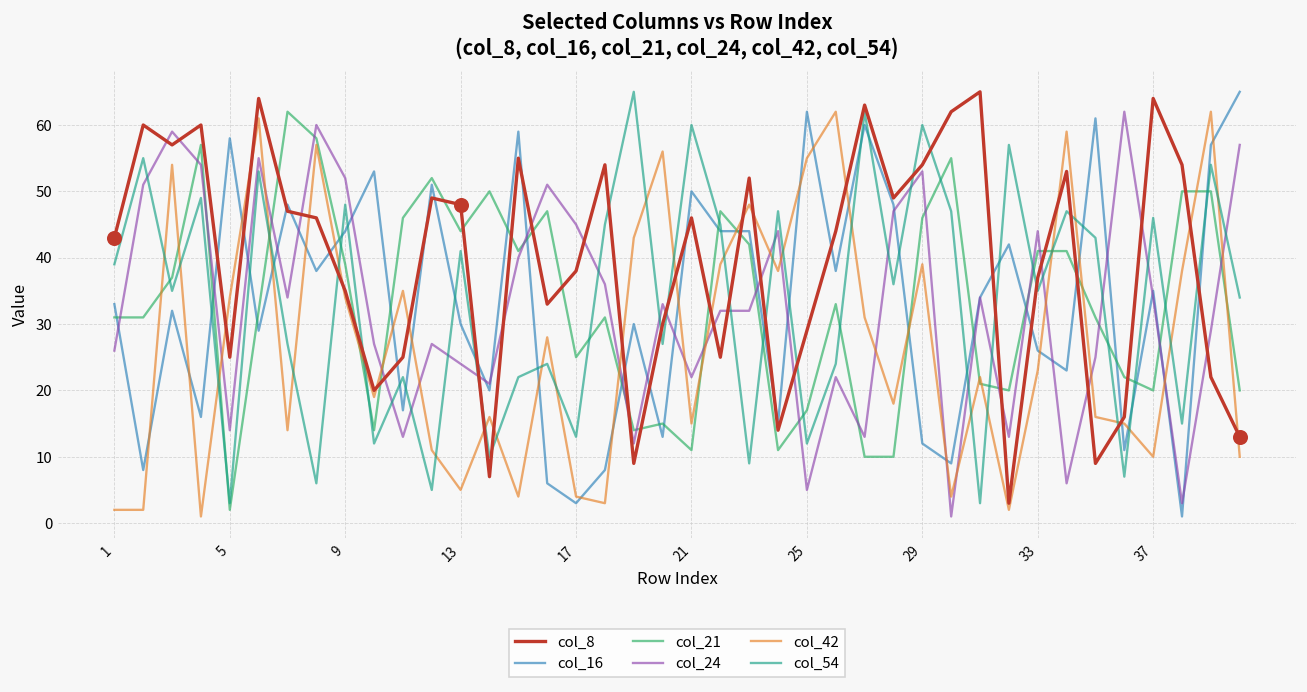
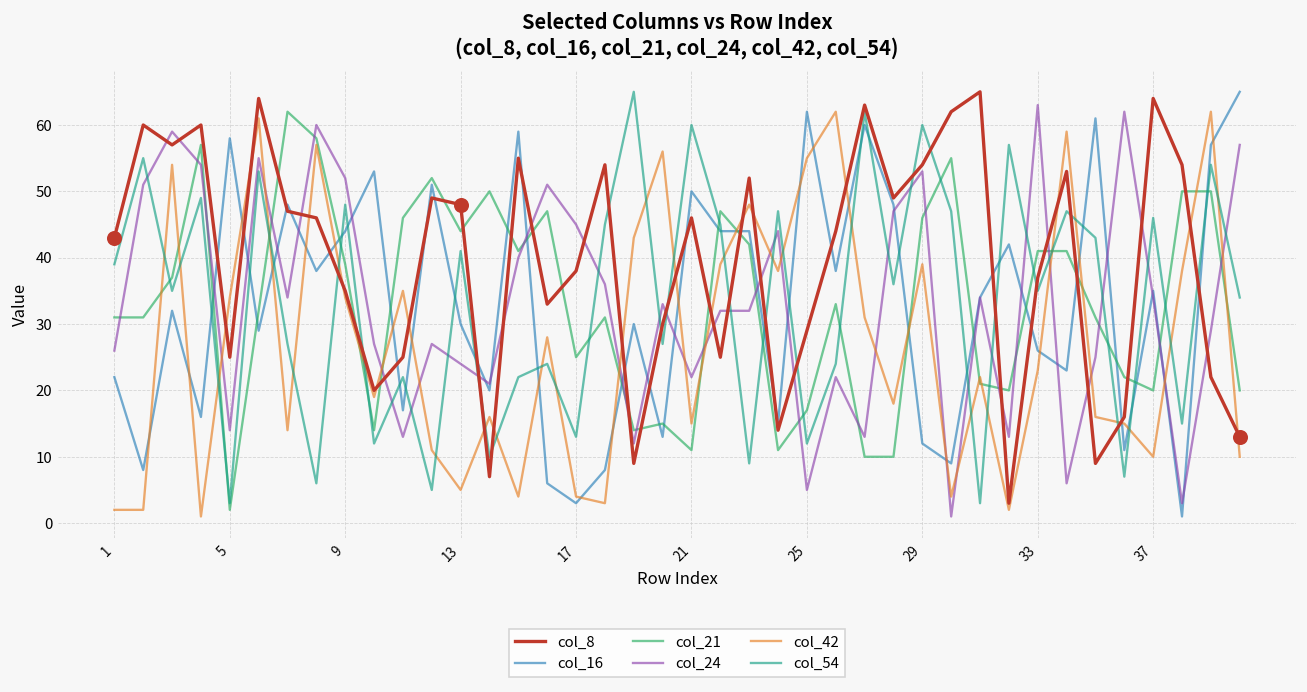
col_16, 1: 33 -> 22
col_24, 33: 44 -> 63
